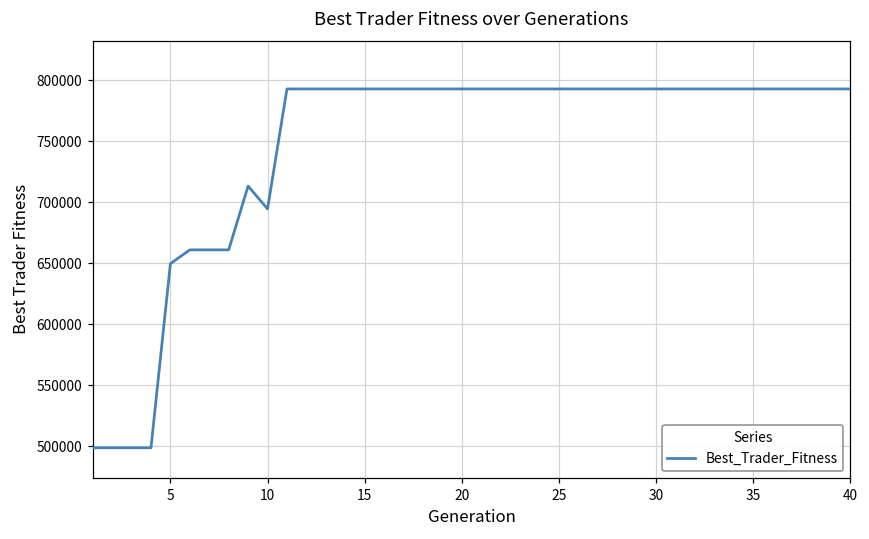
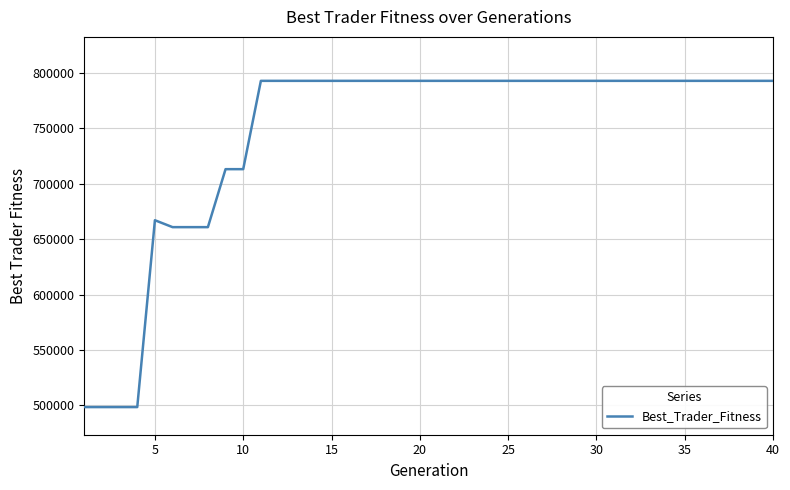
5: 650000 -> 667000
10: 694000 -> 713000
